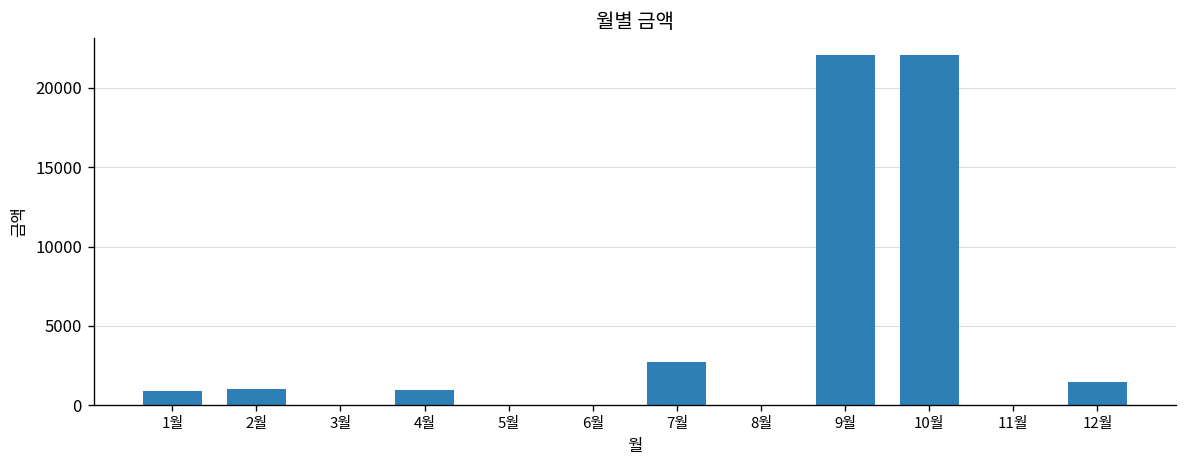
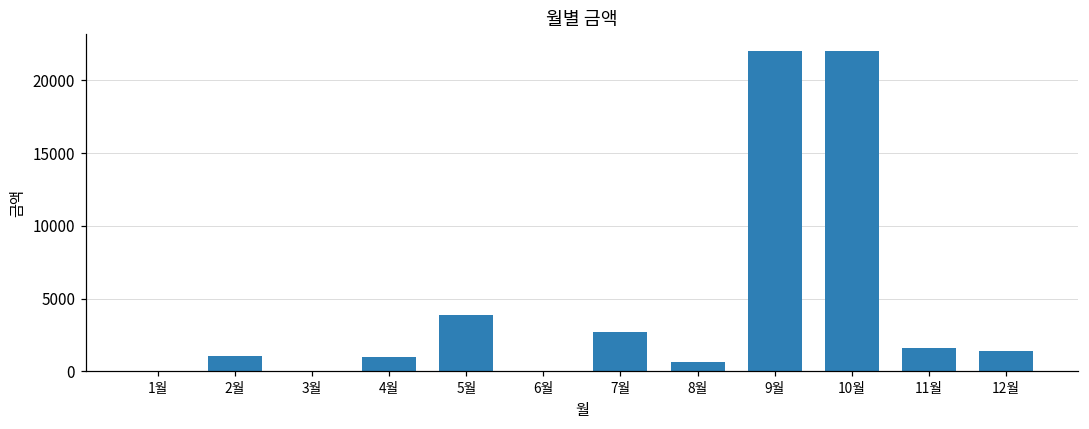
1월: 900 -> 0
5월: 0 -> 3900
8월: 0 -> 600
11월: 0 -> 1600
